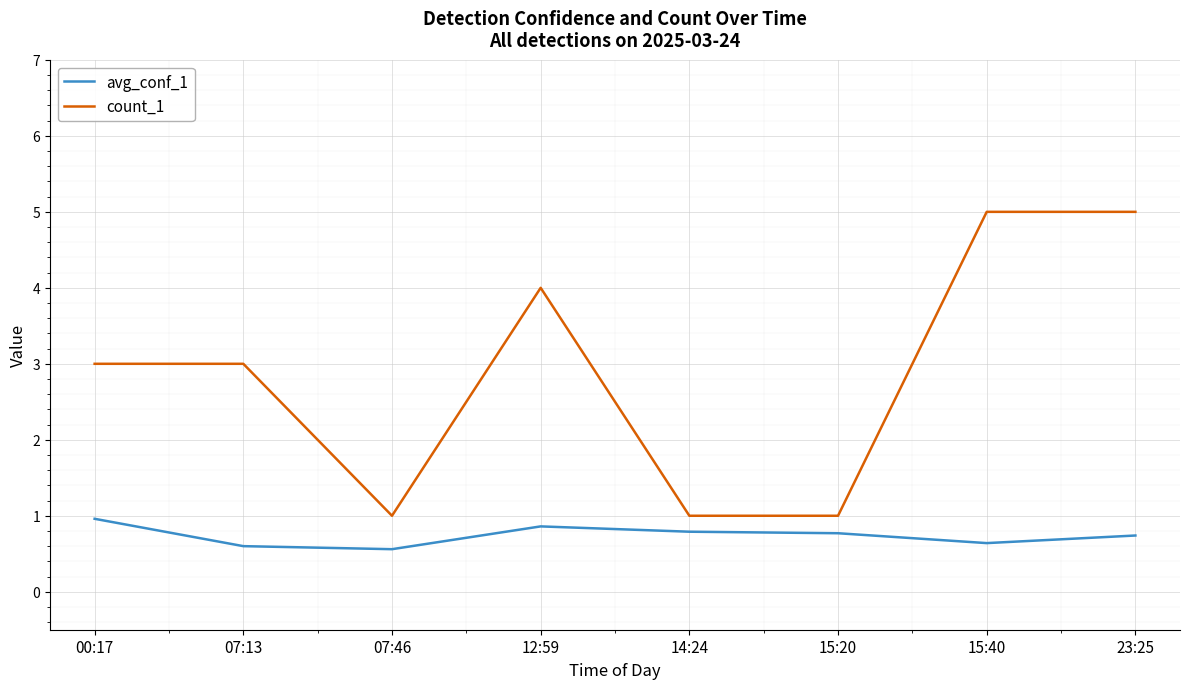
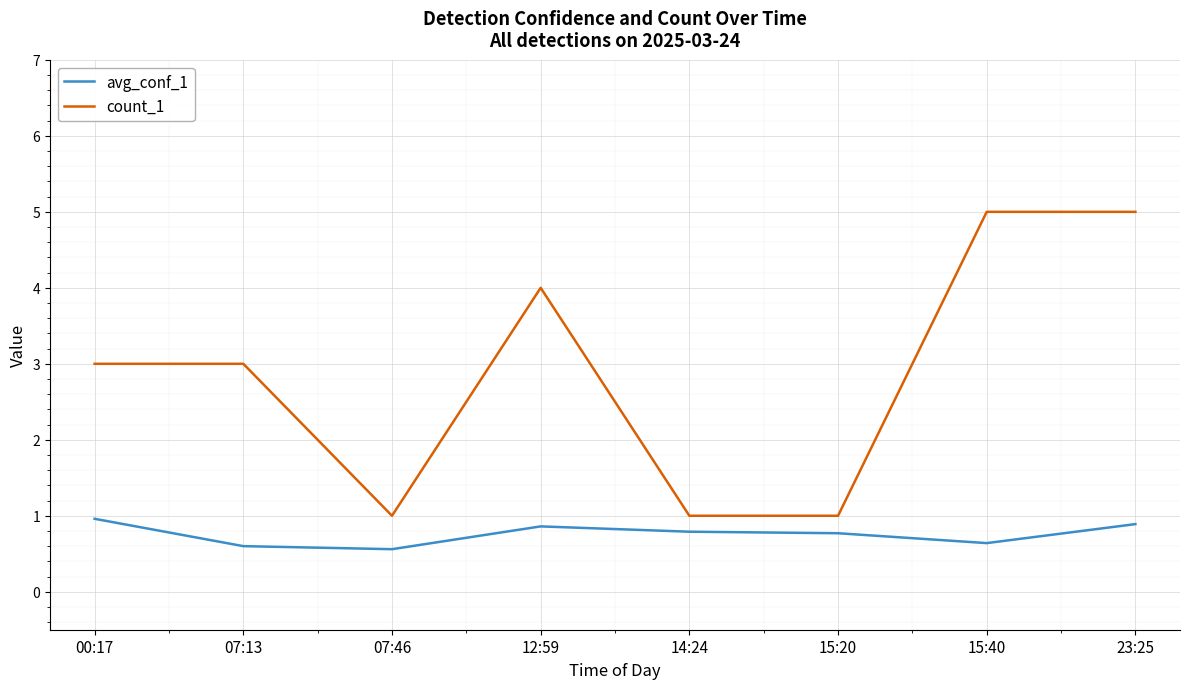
avg_conf_1, 23:25: 0.7 -> 0.9
